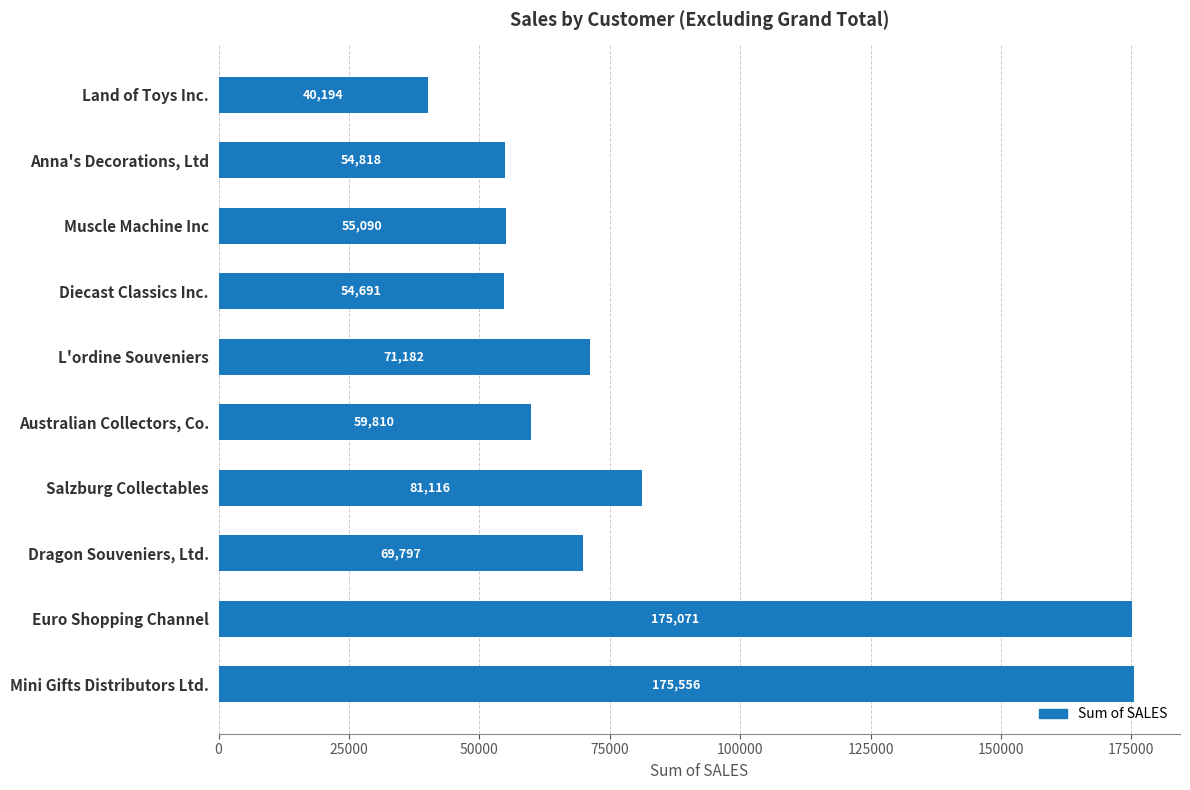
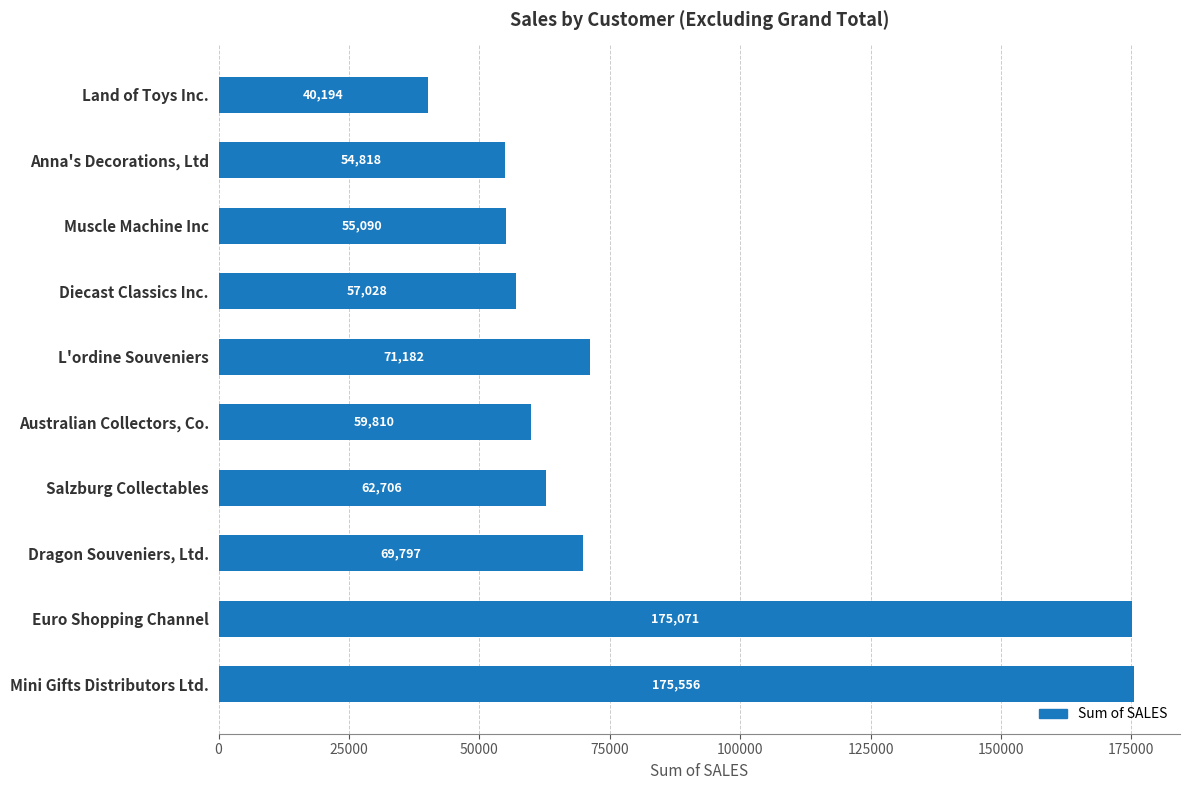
Diecast Classics Inc.: 54,691 -> 57,028
Salzburg Collectables: 81,116 -> 62,706
